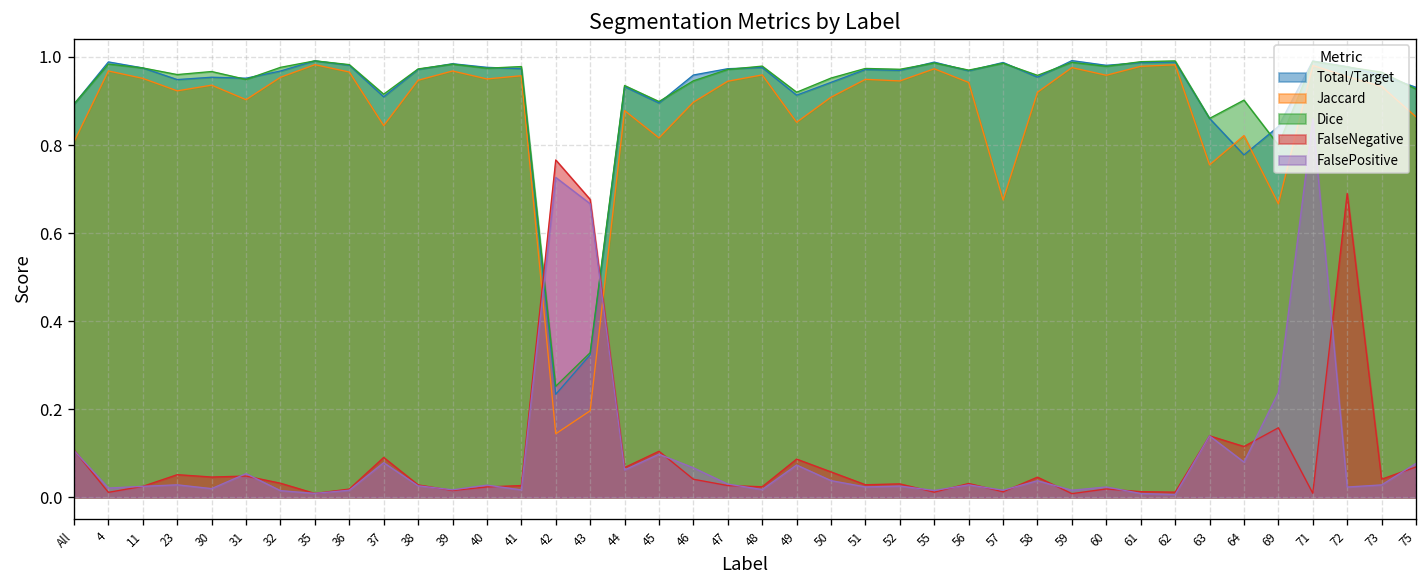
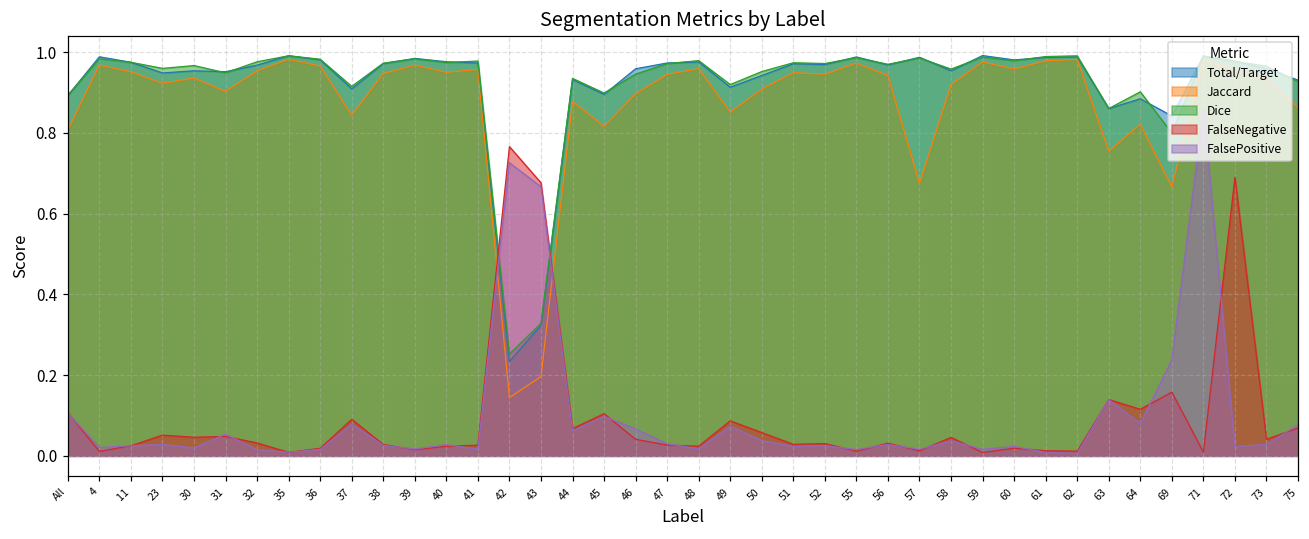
Total/Target, 64: 0.78 -> 0.88
